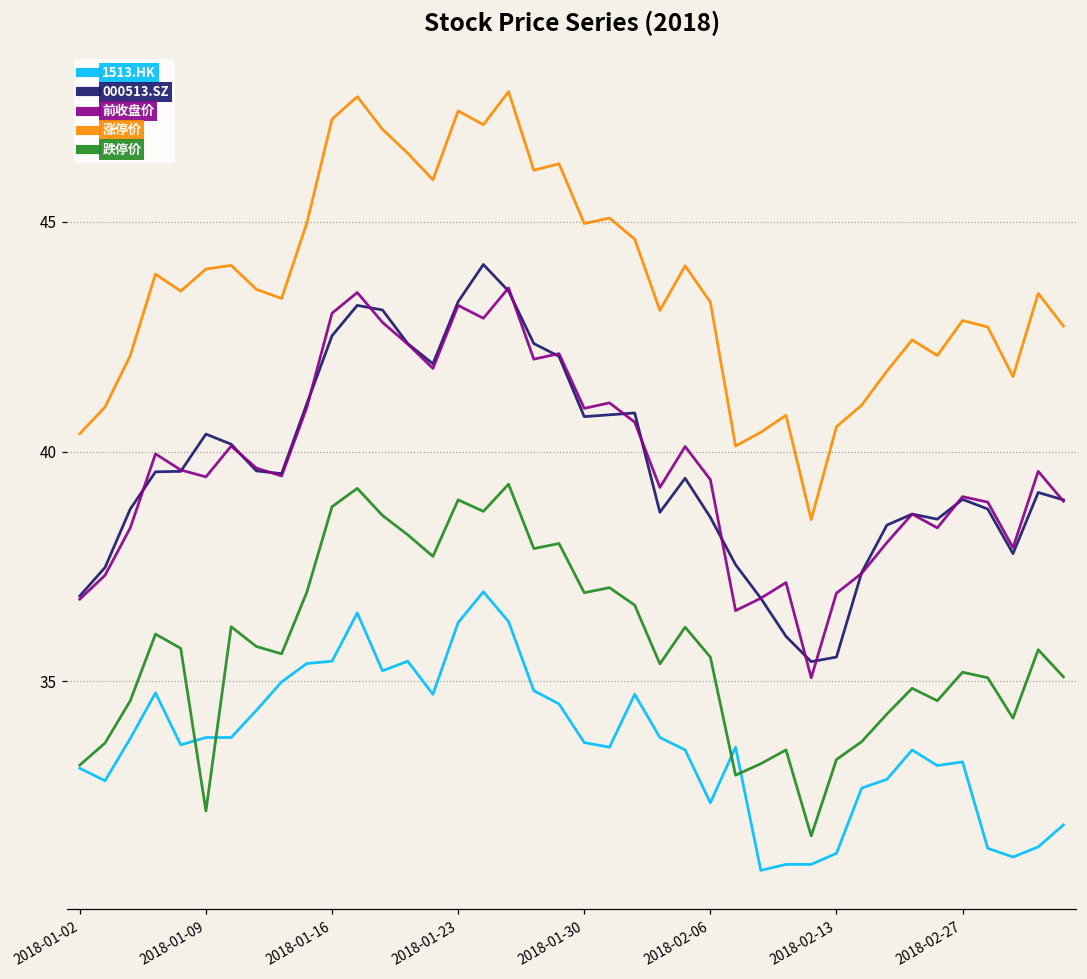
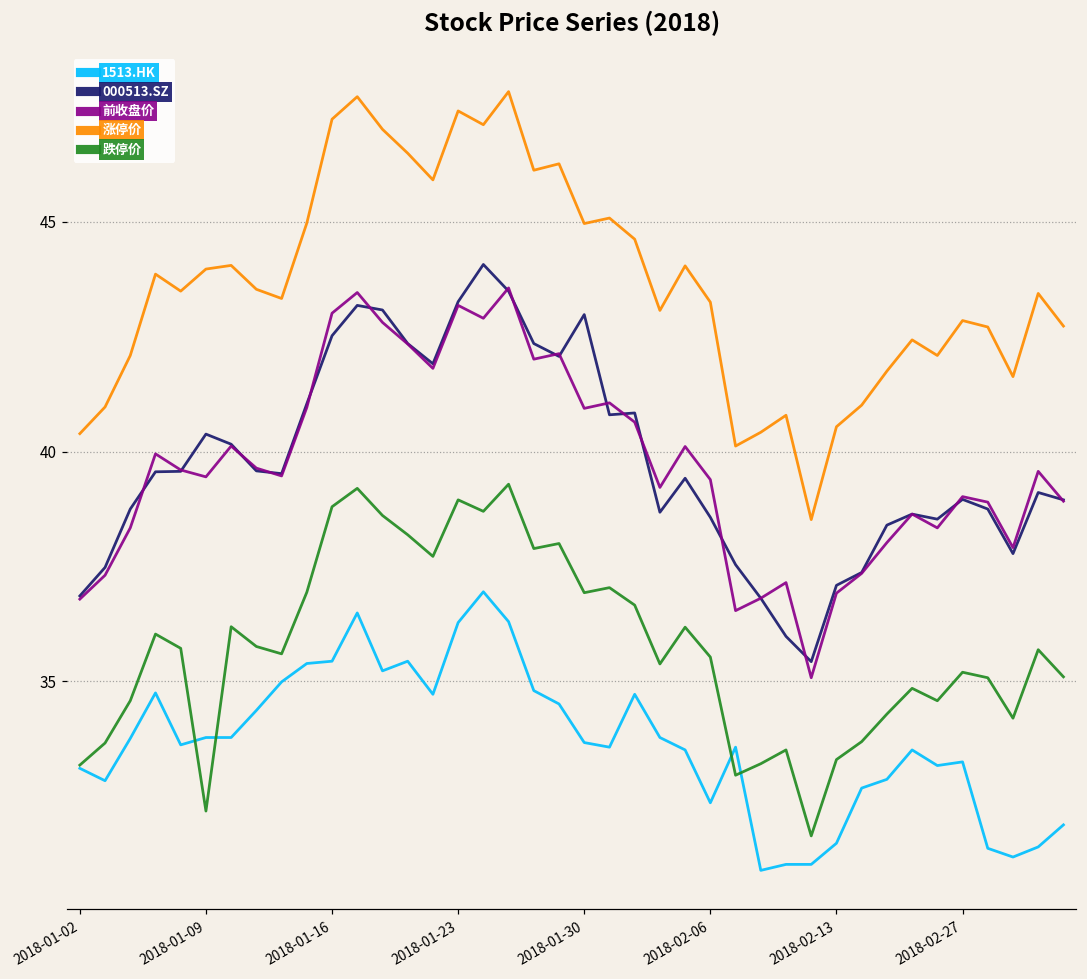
000513.SZ, 2018-01-30: 40.8 -> 43.0
1513.HK, 2018-02-13: 31.3 -> 31.5
000513.SZ, 2018-02-13: 35.5 -> 37.1
